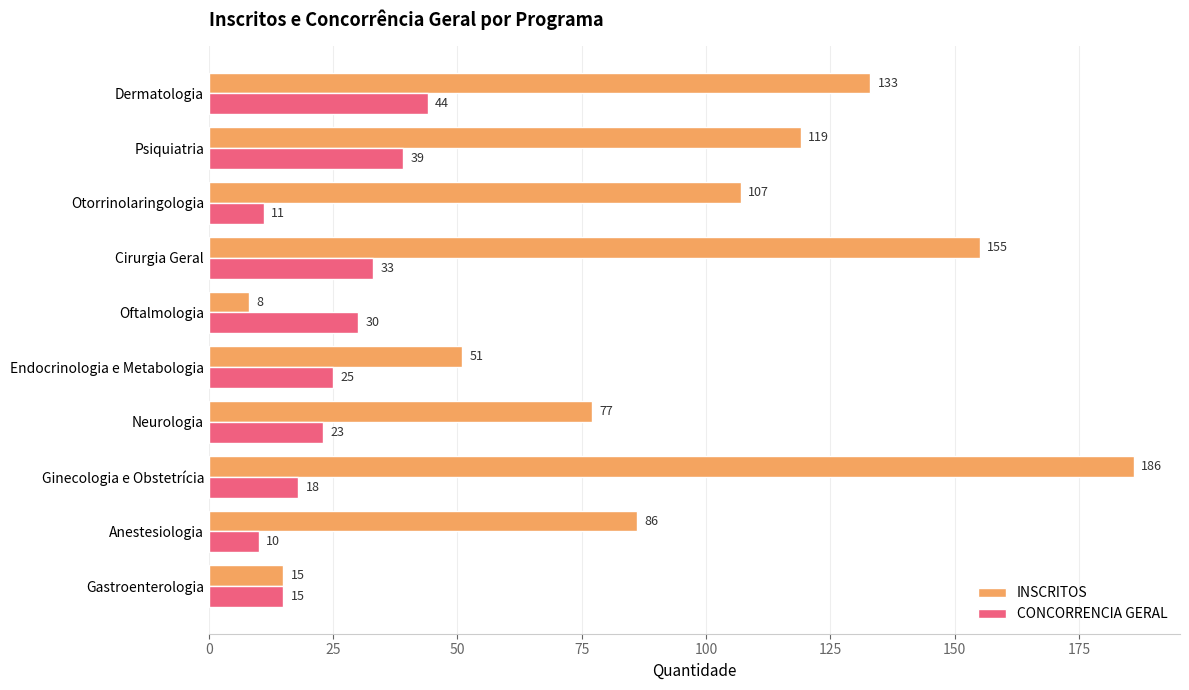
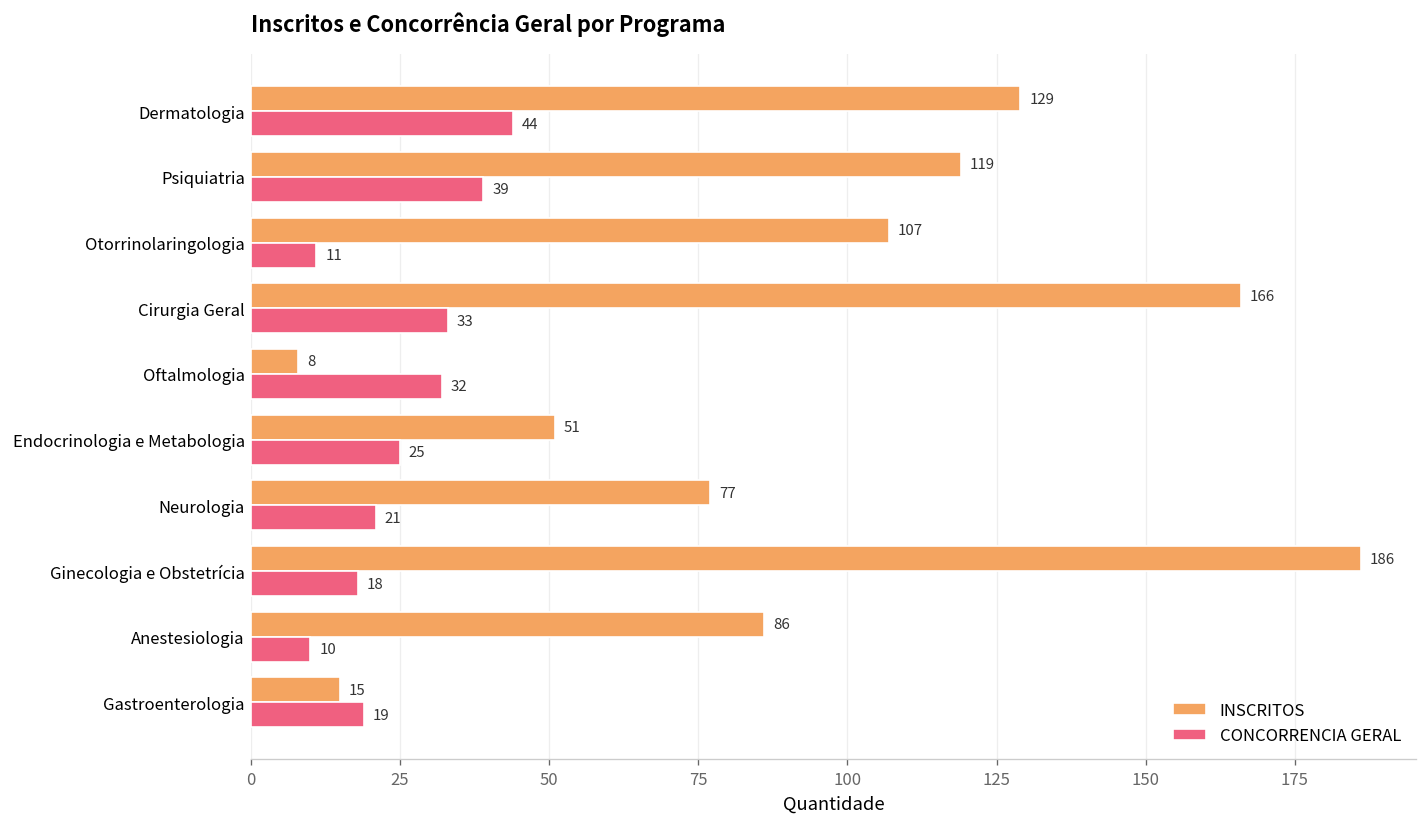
INSCRITOS, Dermatologia: 133 -> 129
INSCRITOS, Cirurgia Geral: 155 -> 166
CONCORRENCIA GERAL, Oftalmologia: 30 -> 32
CONCORRENCIA GERAL, Neurologia: 23 -> 21
CONCORRENCIA GERAL, Gastroenterologia: 15 -> 19
